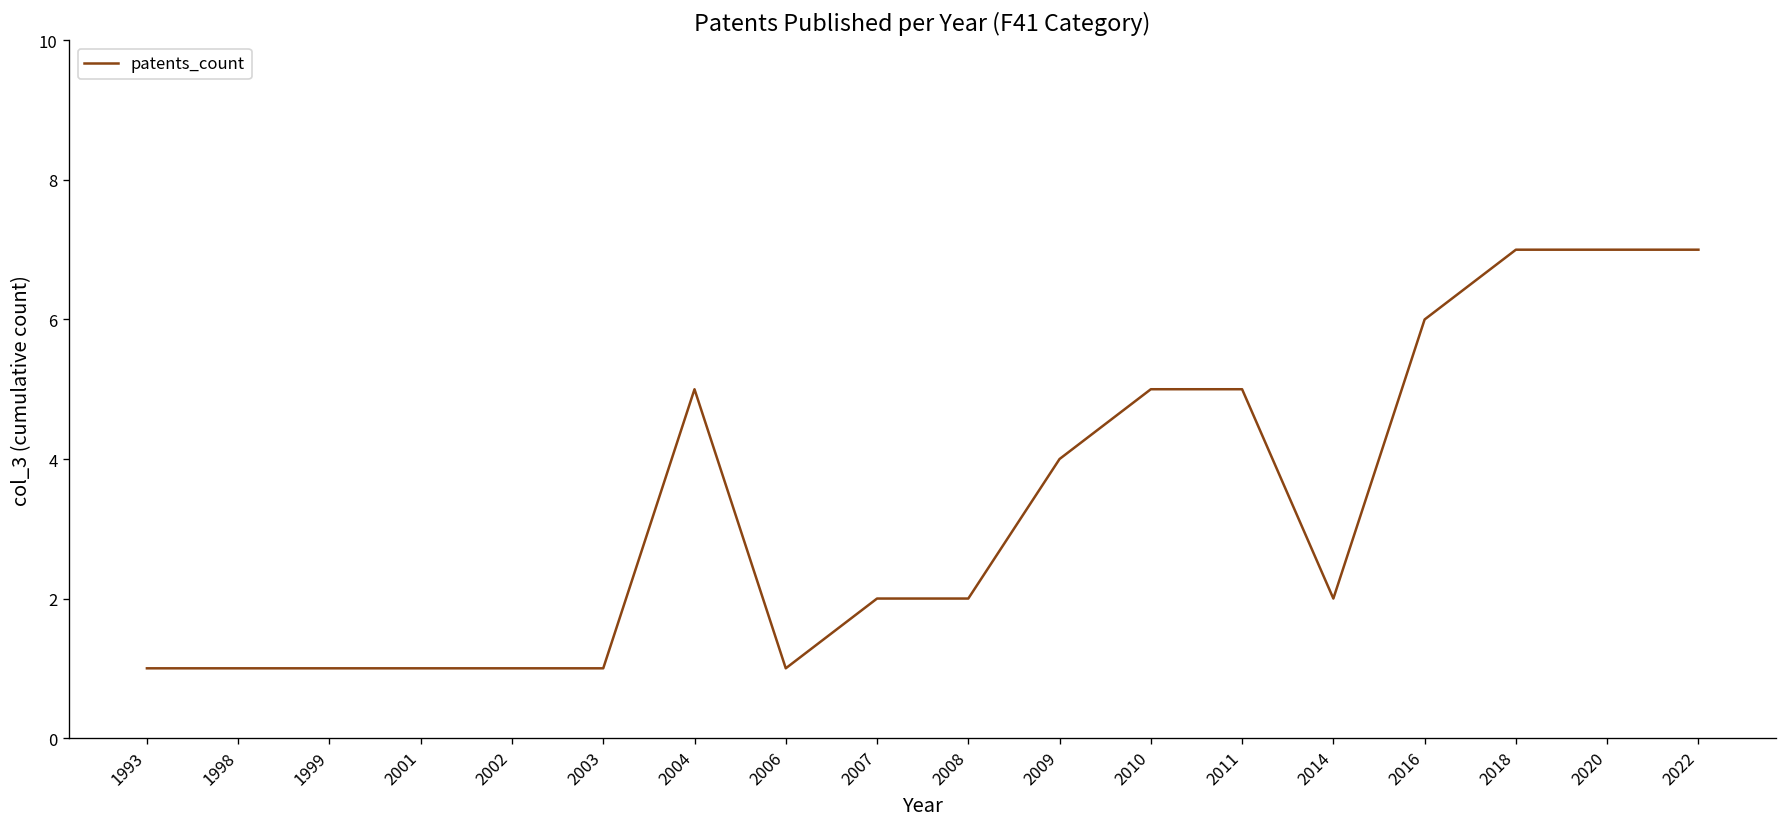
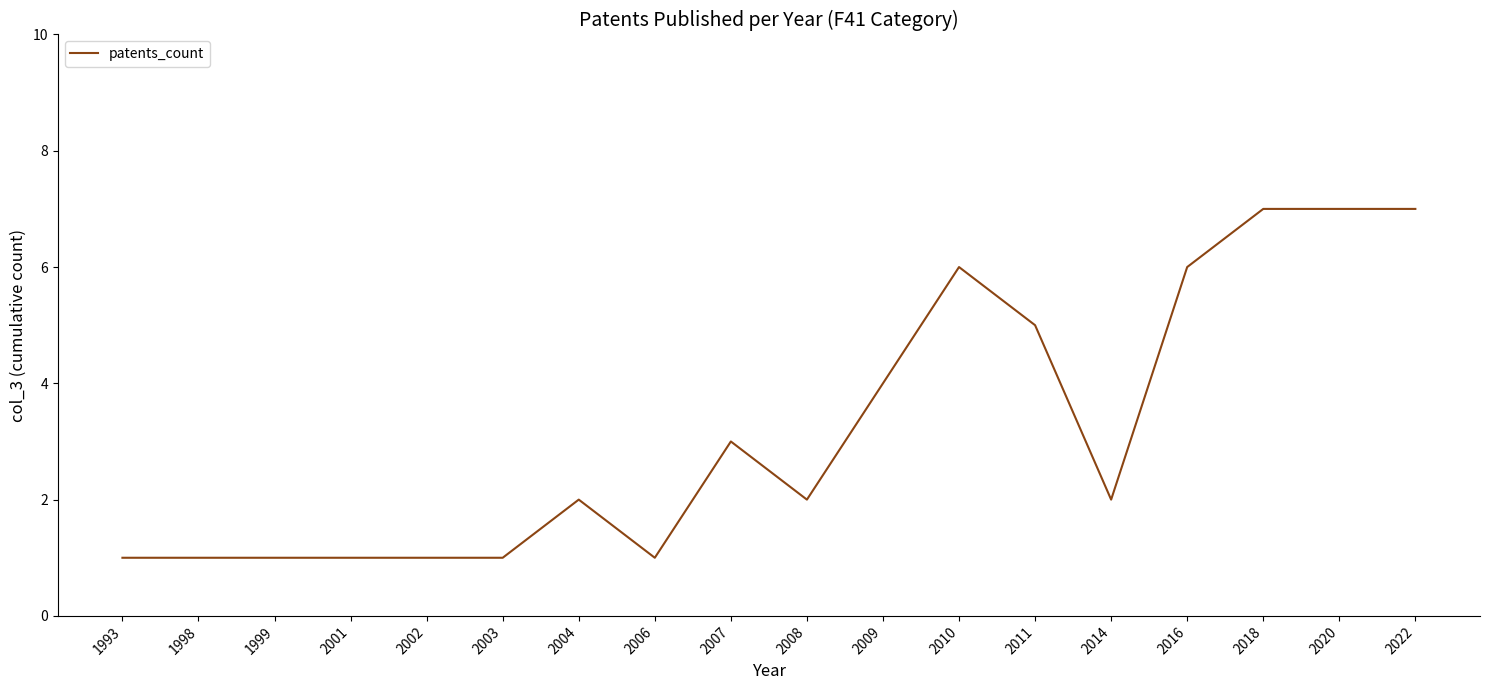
2004: 5 -> 2
2007: 2 -> 3
2010: 5 -> 6
